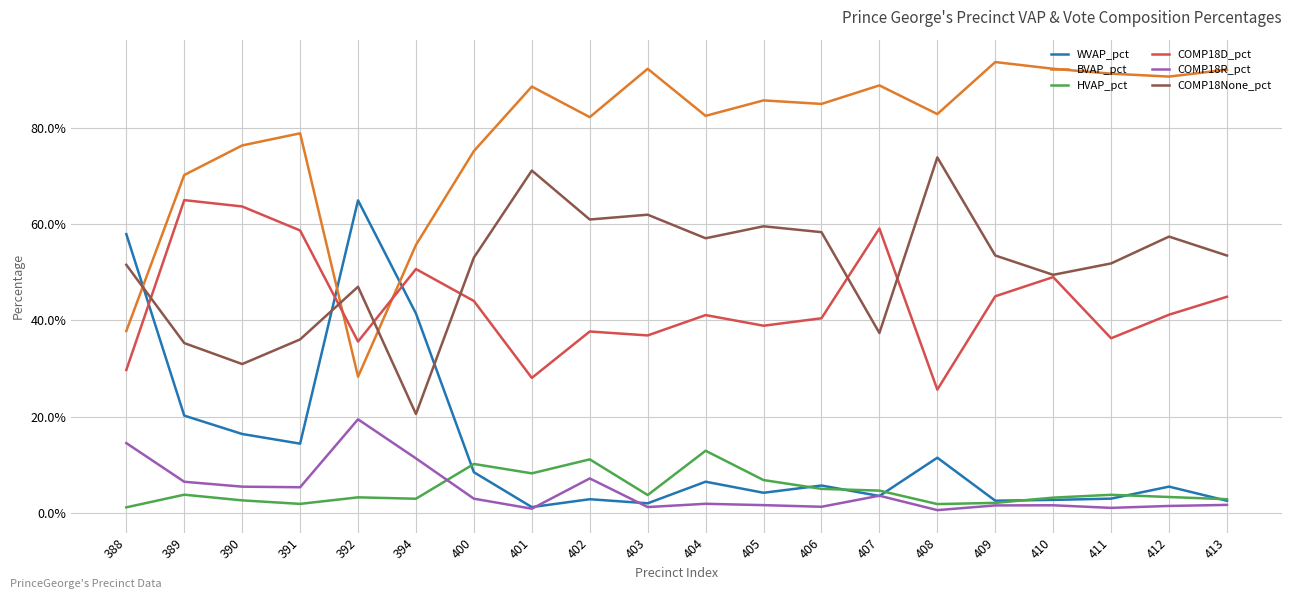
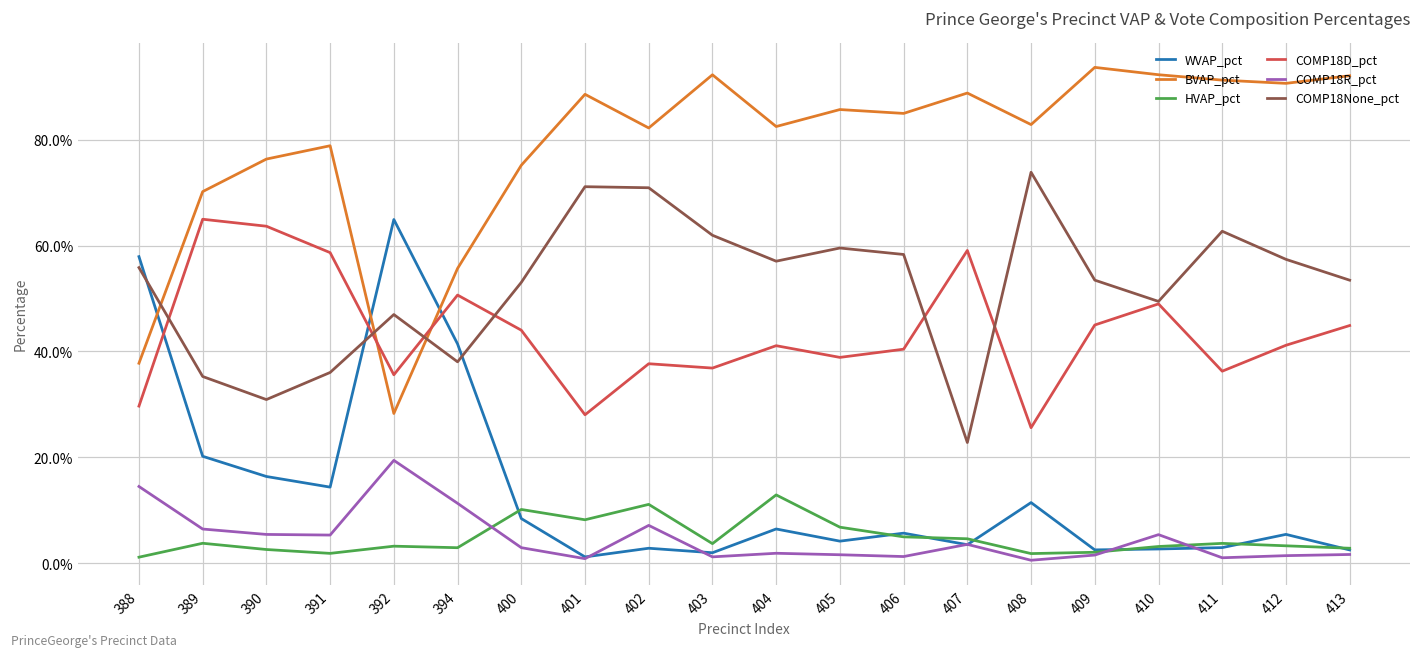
COMP18None_pct, 388: 52% -> 56%
COMP18None_pct, 394: 21% -> 38%
COMP18None_pct, 402: 61% -> 71%
COMP18None_pct, 407: 37% -> 23%
COMP18R_pct, 410: 2% -> 5%
COMP18None_pct, 411: 52% -> 63%
